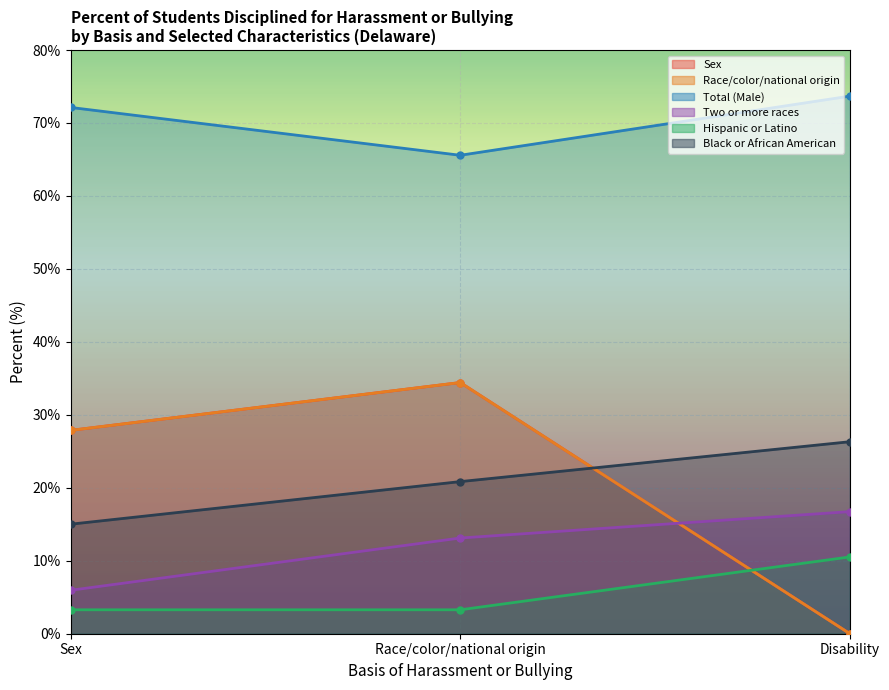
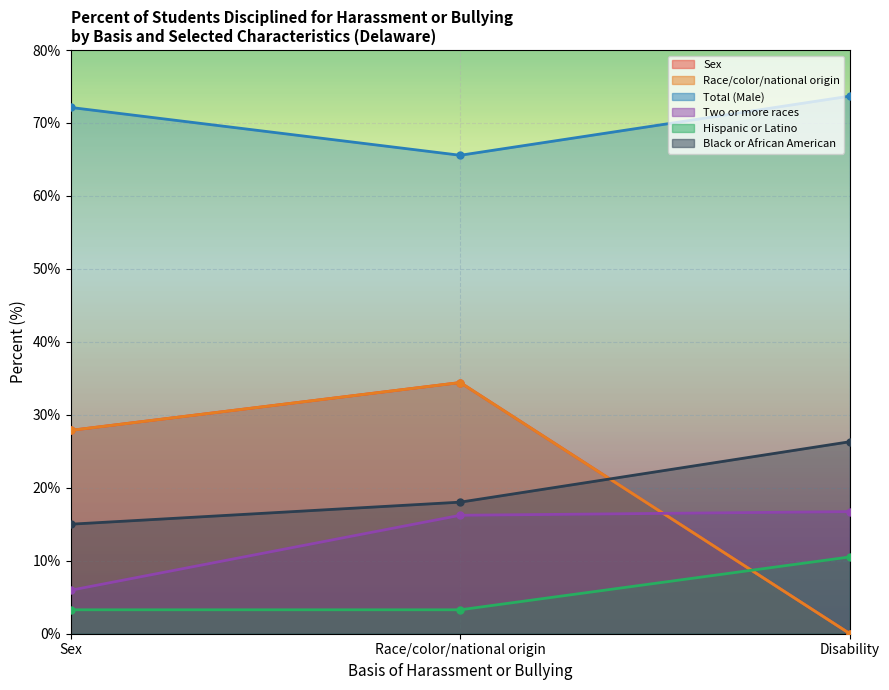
Two or more races, Race/color/national origin: 13% -> 16%
Black or African American, Race/color/national origin: 21% -> 18%
